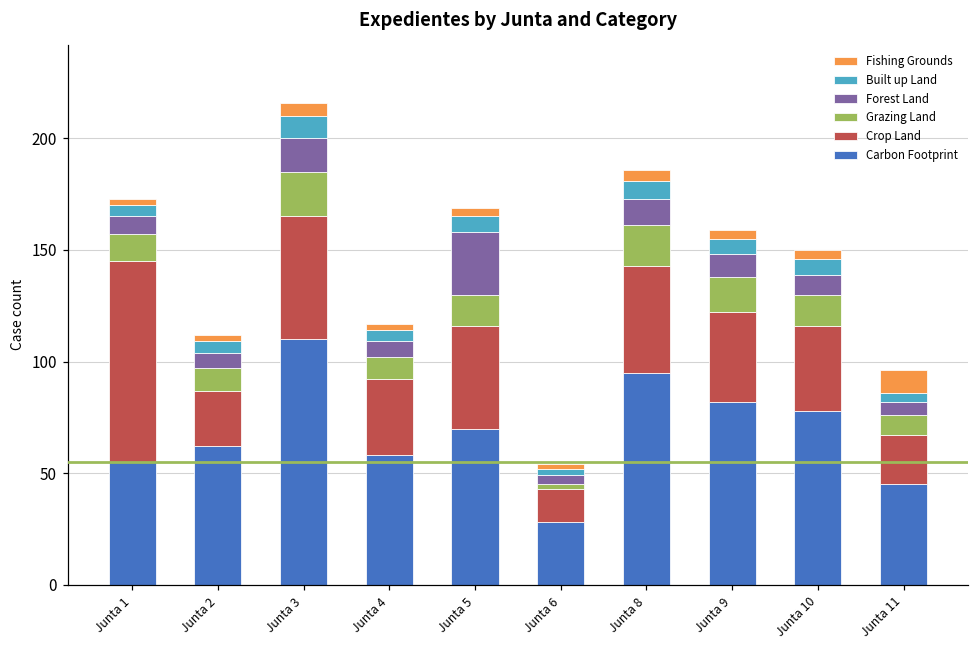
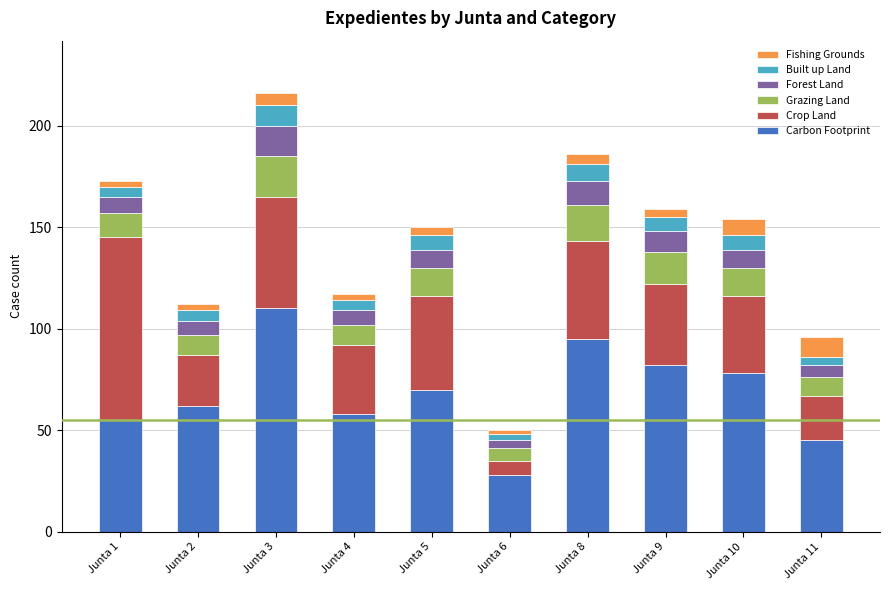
Forest Land, Junta 5: 28 -> 9
Crop Land, Junta 6: 15 -> 7
Grazing Land, Junta 6: 2 -> 6
Fishing Grounds, Junta 10: 4 -> 8
